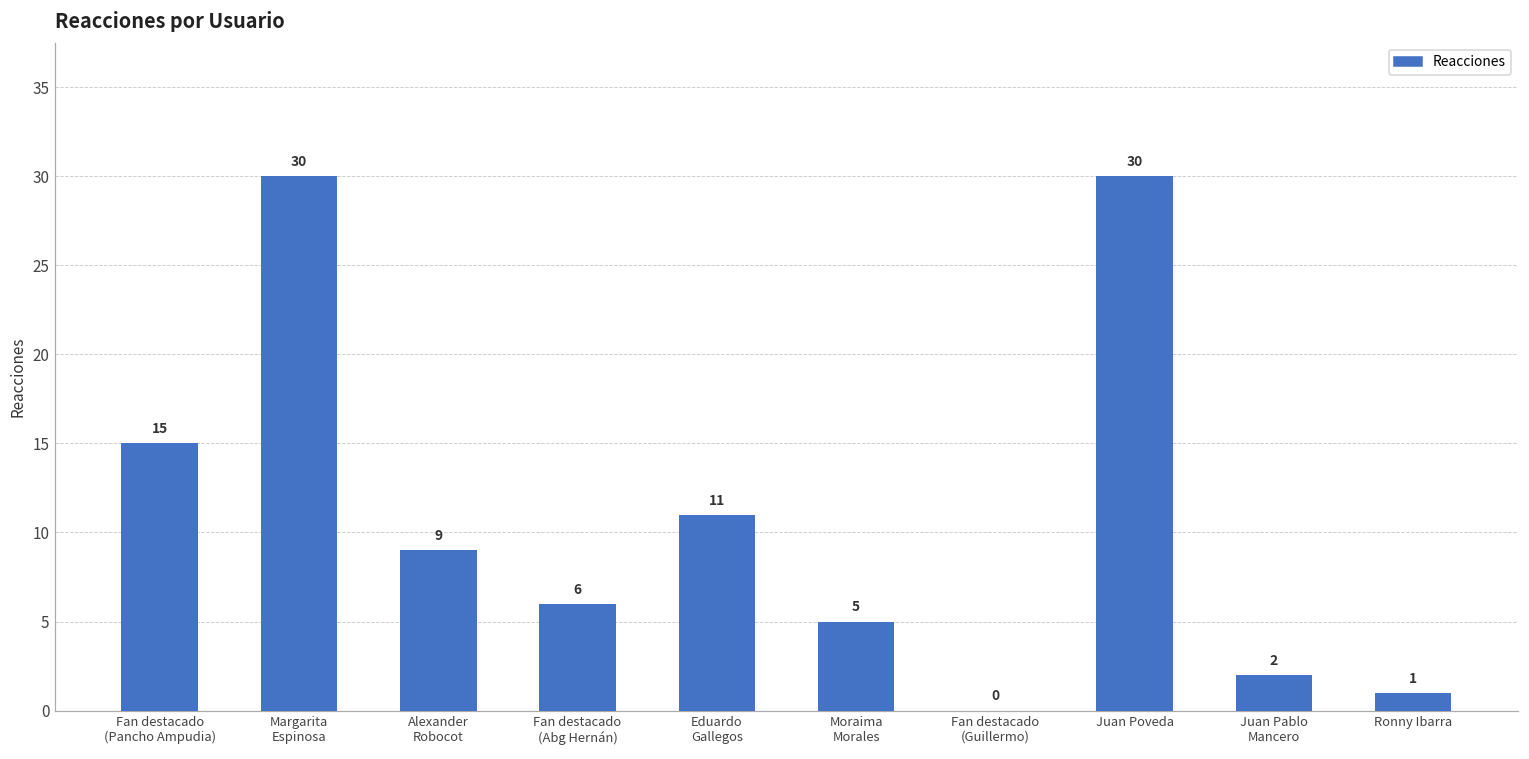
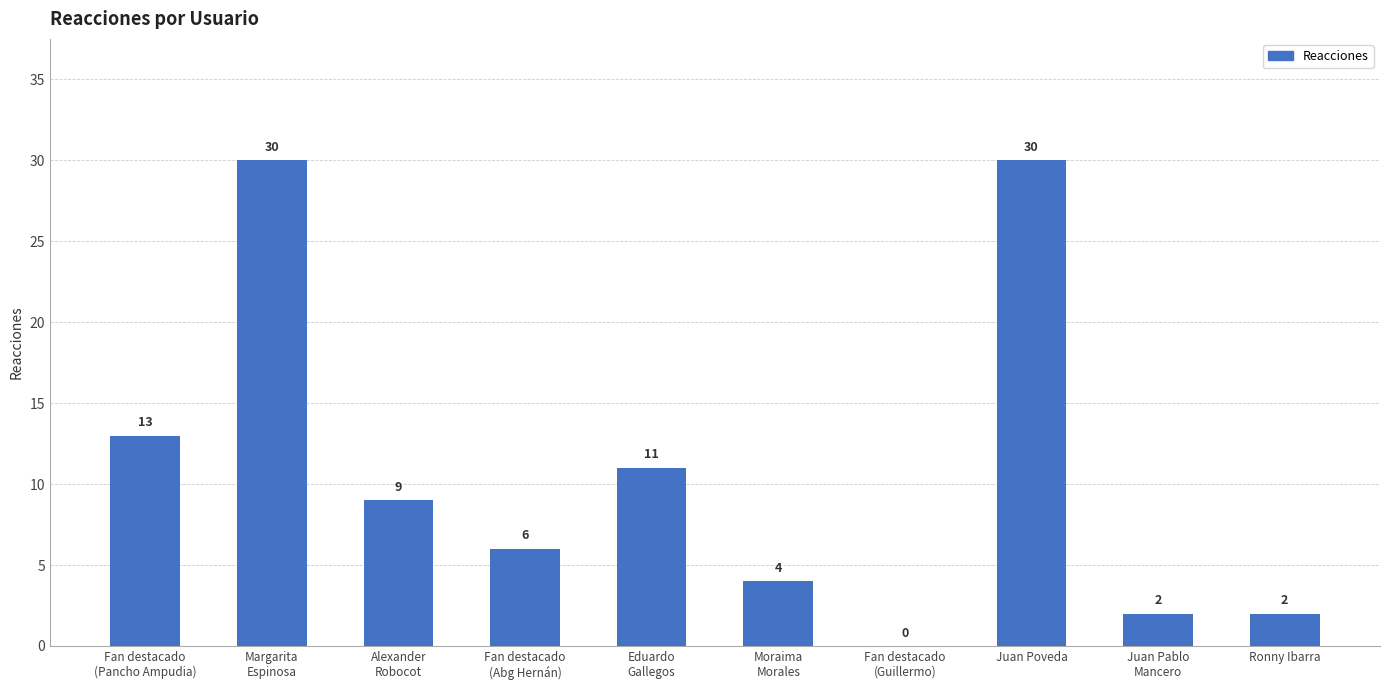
Fan destacado (Pancho Ampudia): 15 -> 13
Moraima Morales: 5 -> 4
Ronny Ibarra: 1 -> 2
